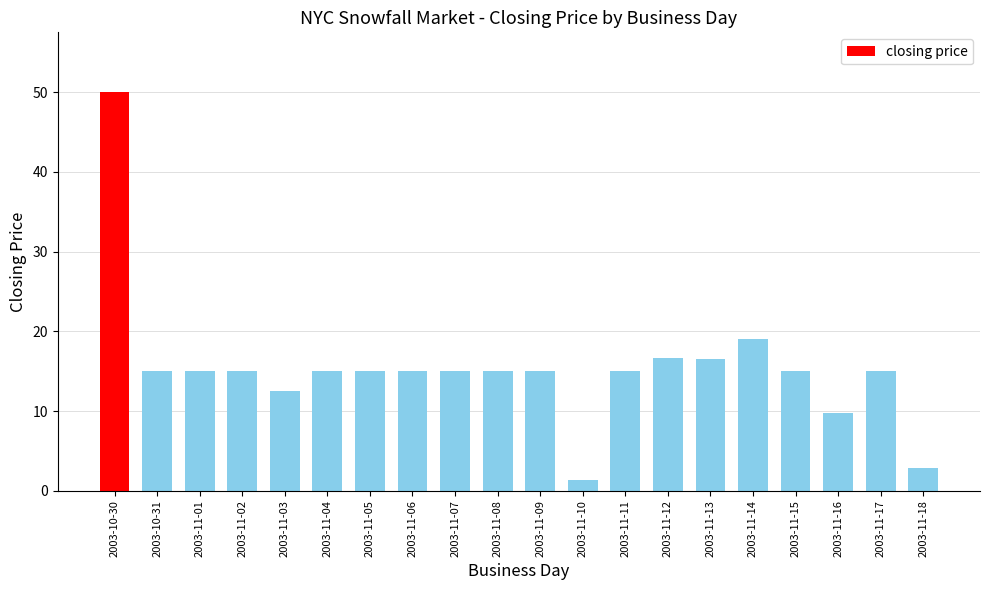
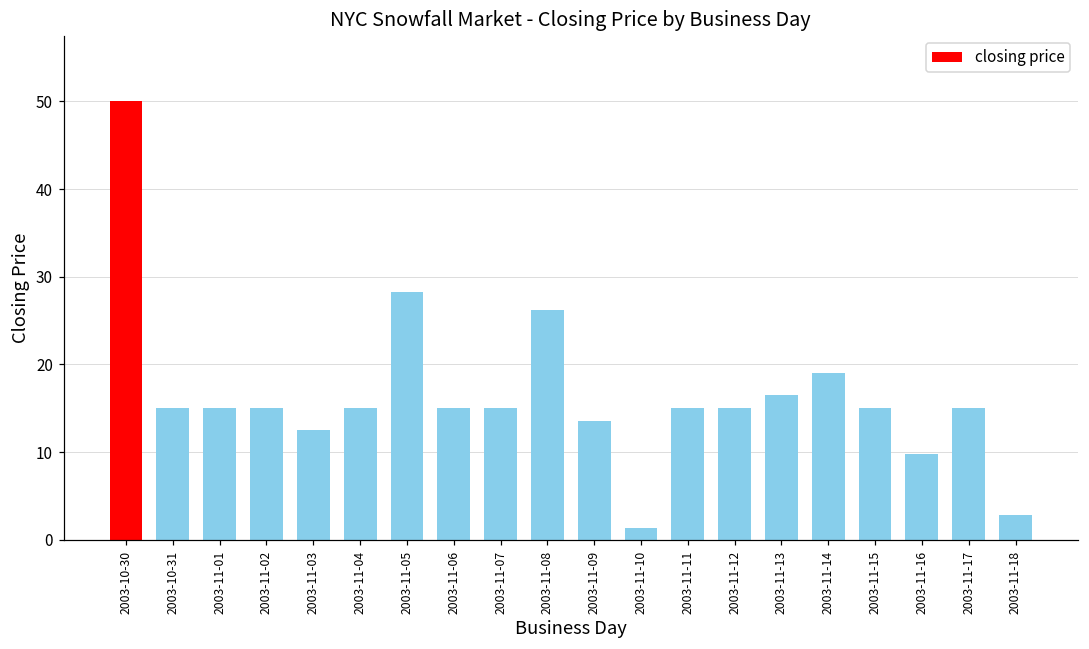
2003-11-05: 15 -> 28
2003-11-08: 15 -> 26
2003-11-09: 15 -> 14
2003-11-12: 17 -> 15
